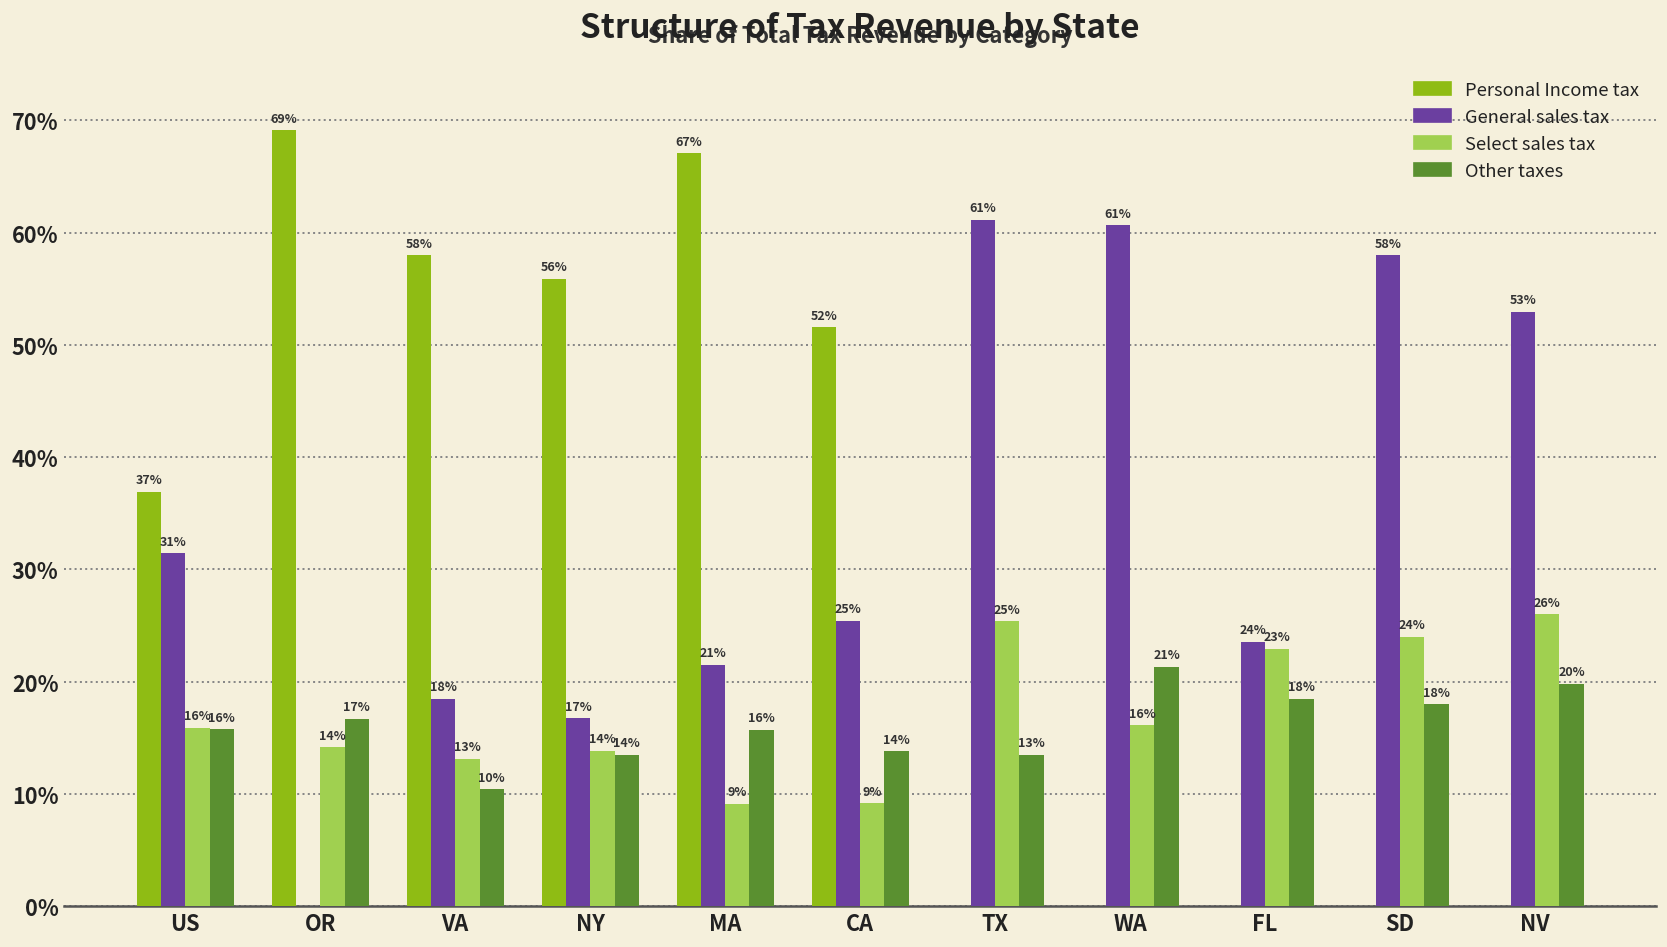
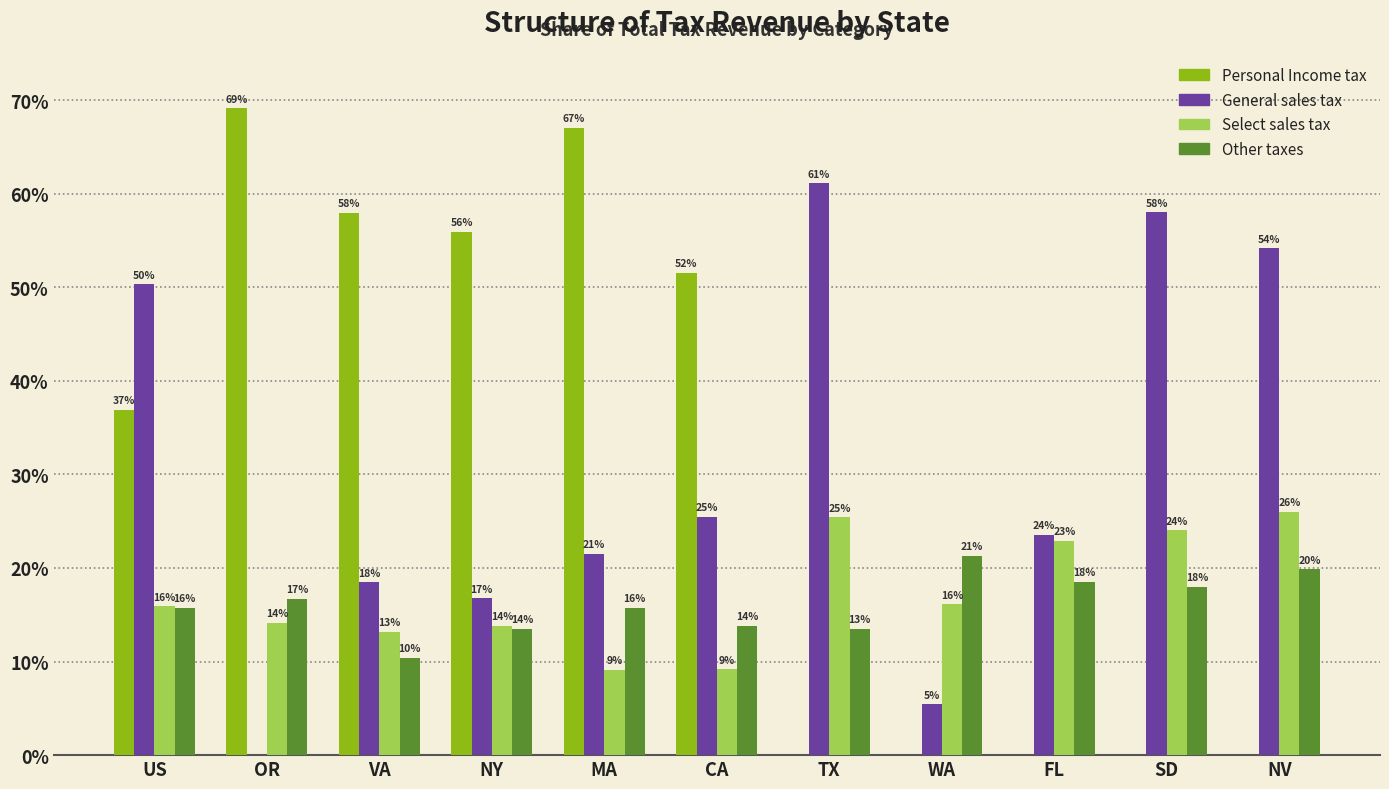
General sales tax, US: 31% -> 50%
General sales tax, WA: 61% -> 5%
General sales tax, NV: 53% -> 54%
